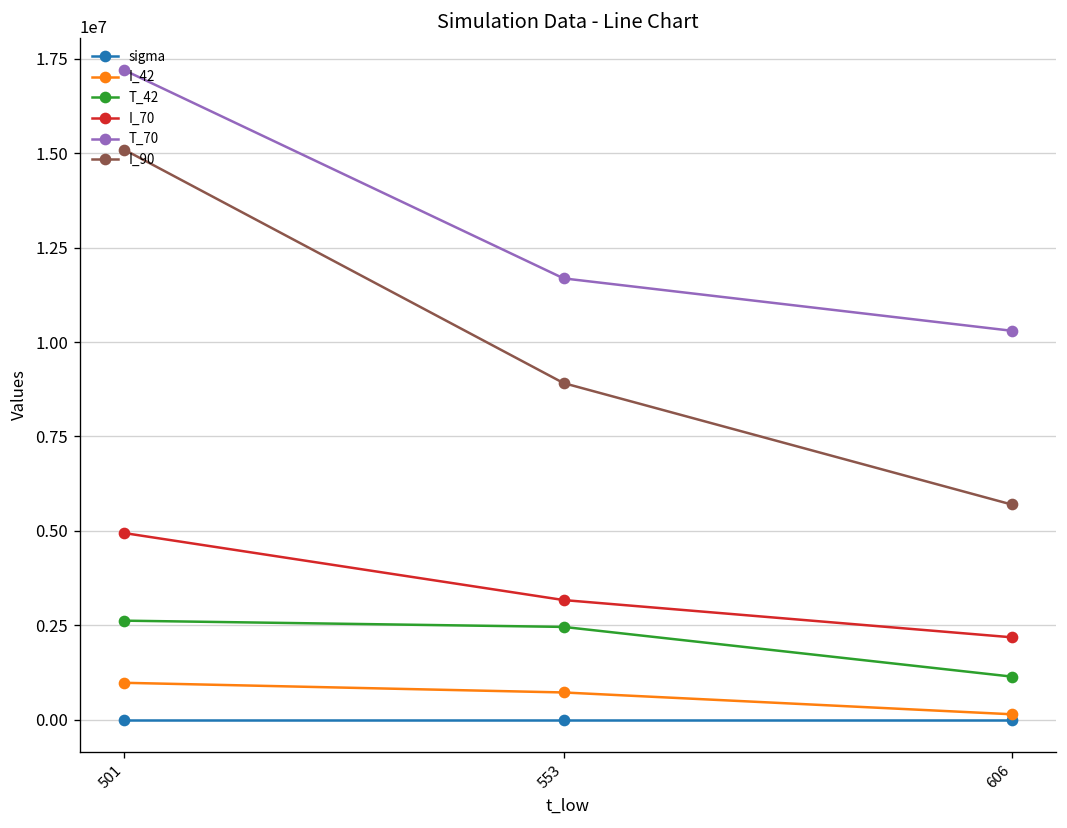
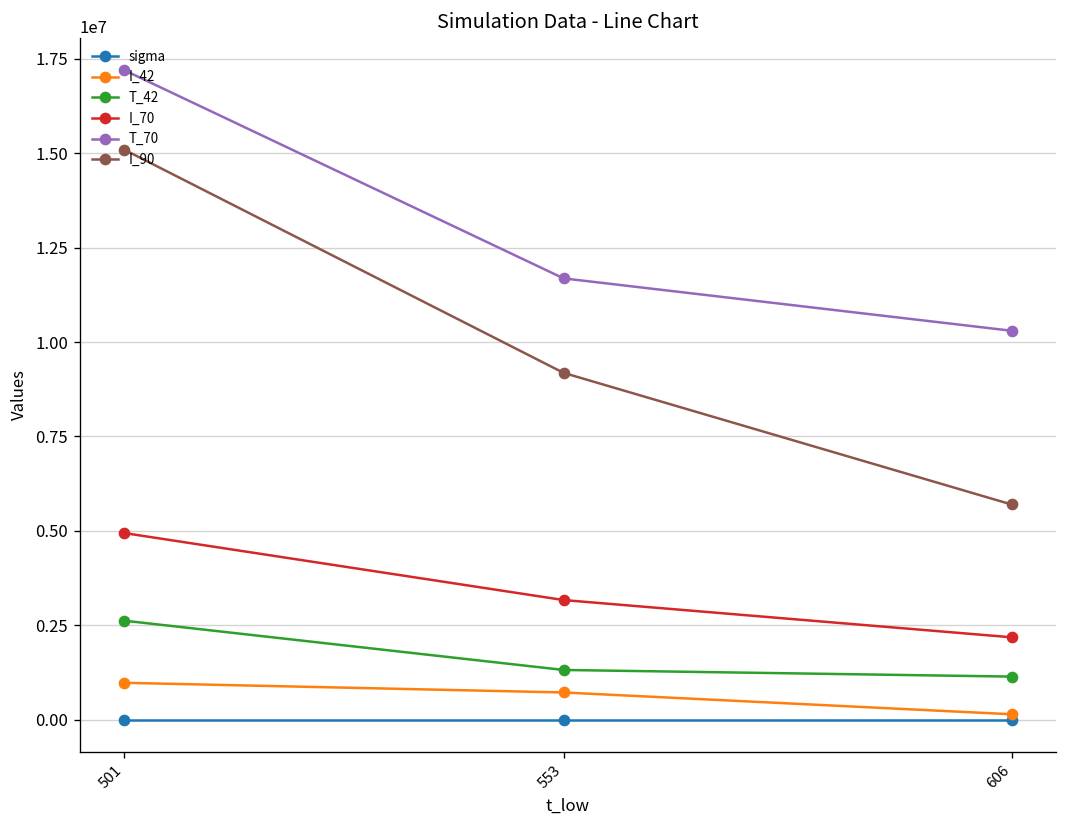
T_42, 553: 2500000 -> 1300000
I_90, 553: 8900000 -> 9200000
